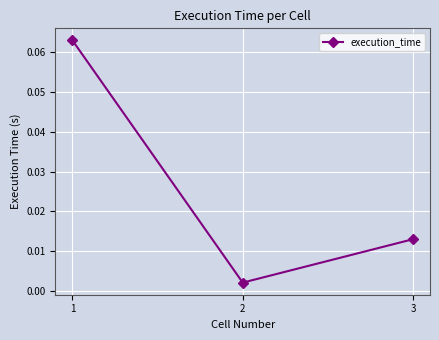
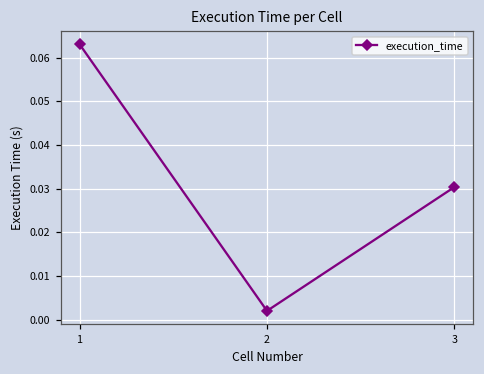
3: 0.013 -> 0.030
